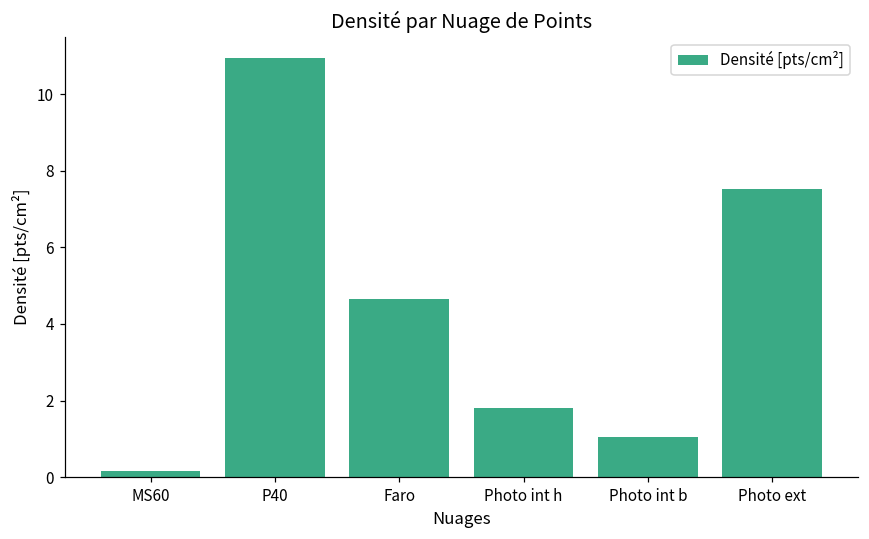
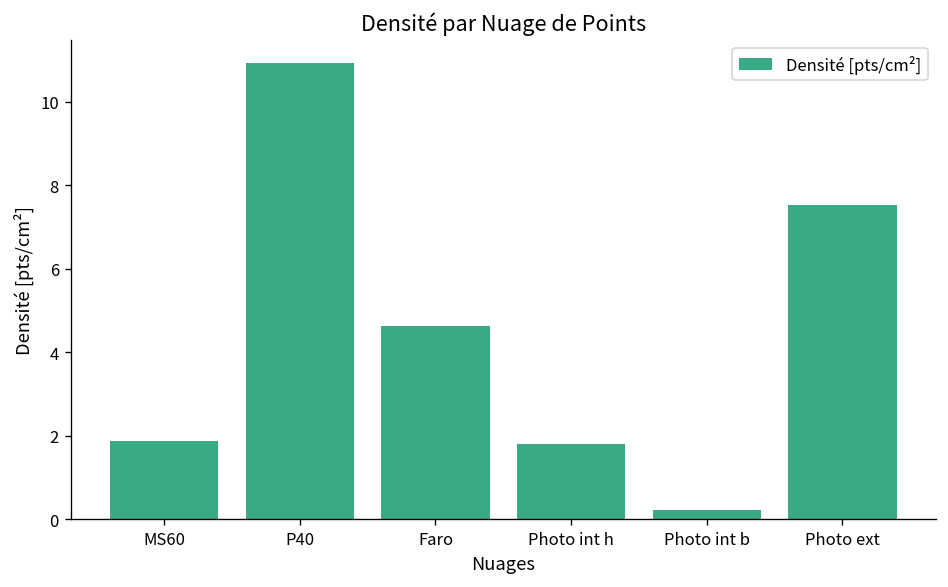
MS60: 0.2 -> 1.9
Photo int b: 1.0 -> 0.2
